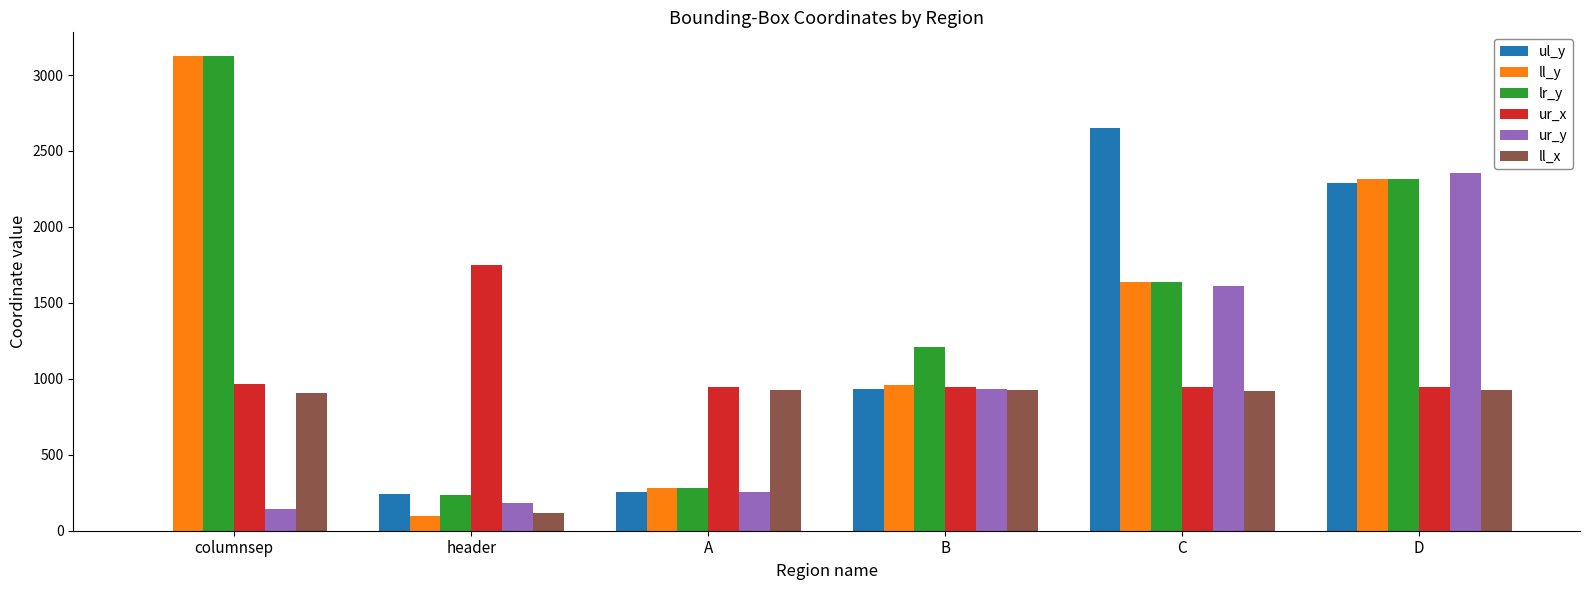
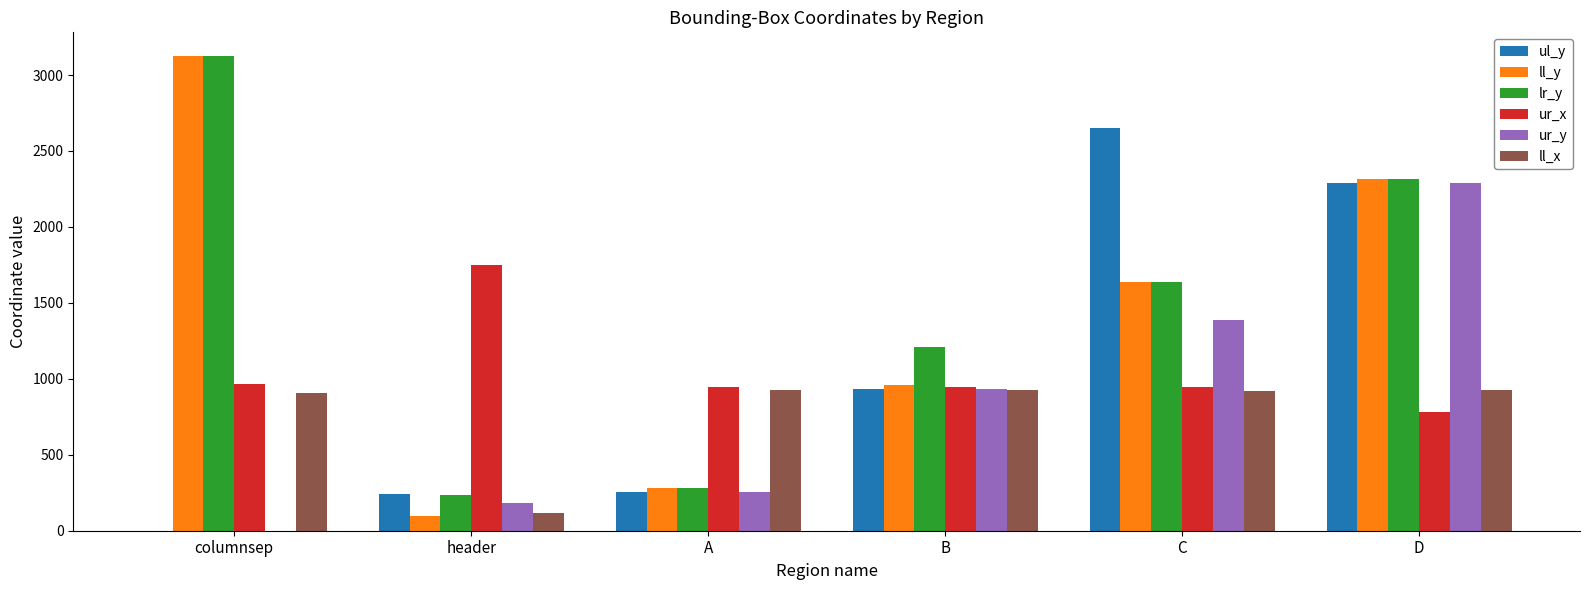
ur_y, columnsep: 140 -> 0
ur_y, C: 1610 -> 1390
ur_x, D: 950 -> 780
ur_y, D: 2350 -> 2290
